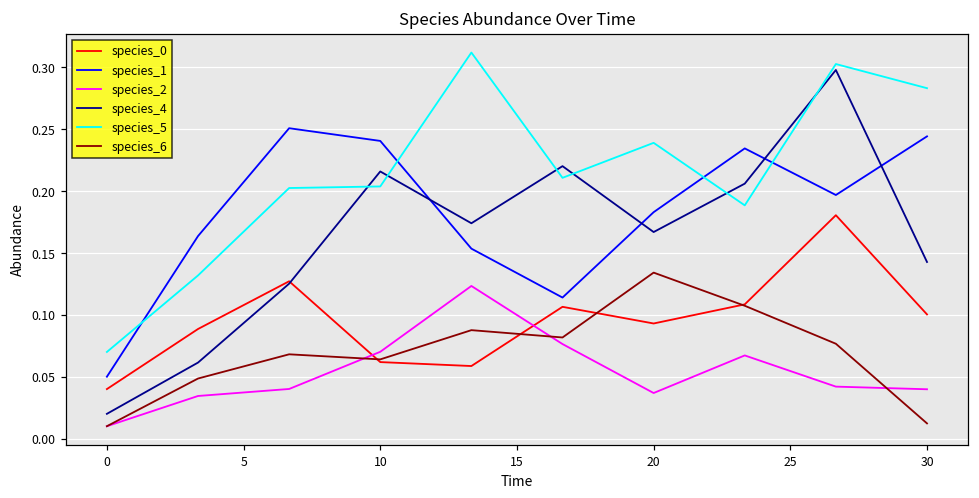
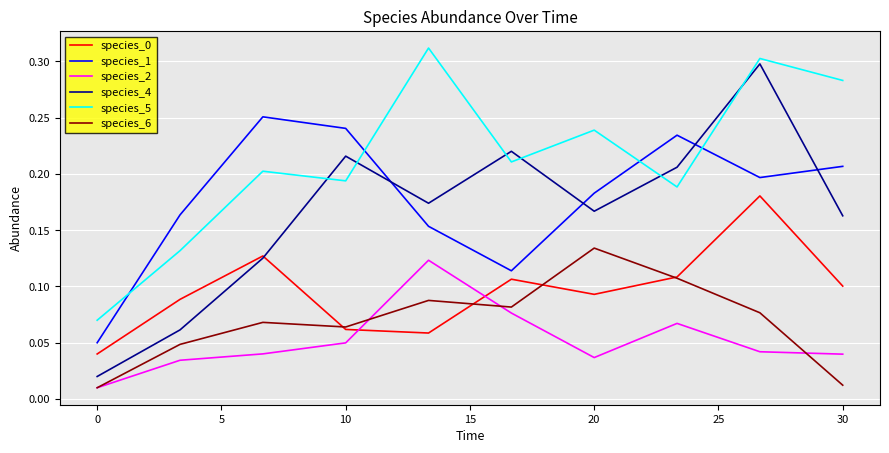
species_2, 10: 0.070 -> 0.050
species_5, 10: 0.204 -> 0.194
species_1, 30: 0.244 -> 0.207
species_4, 30: 0.143 -> 0.163
